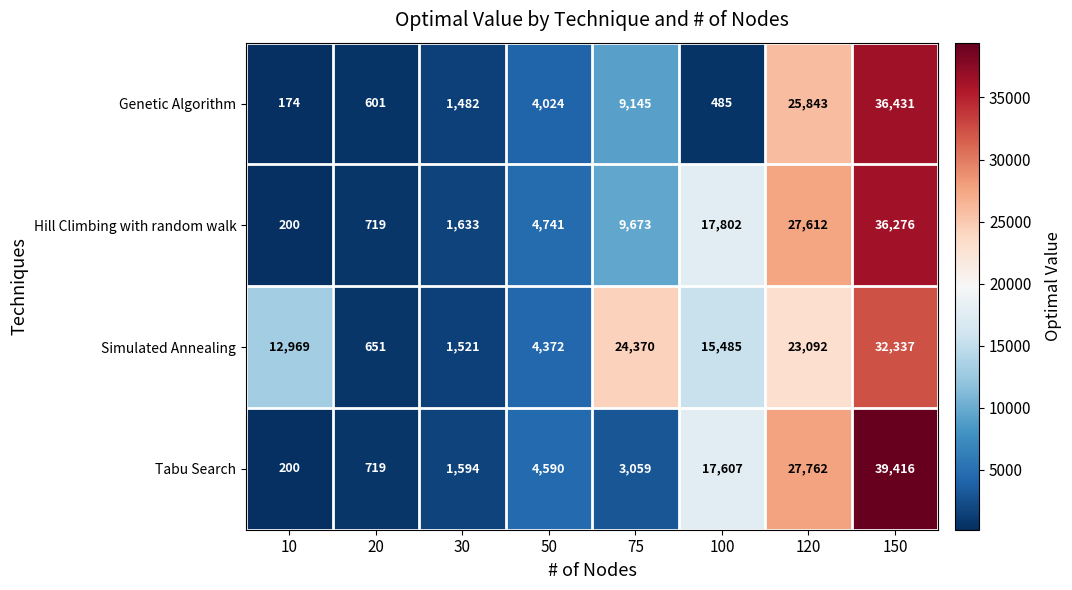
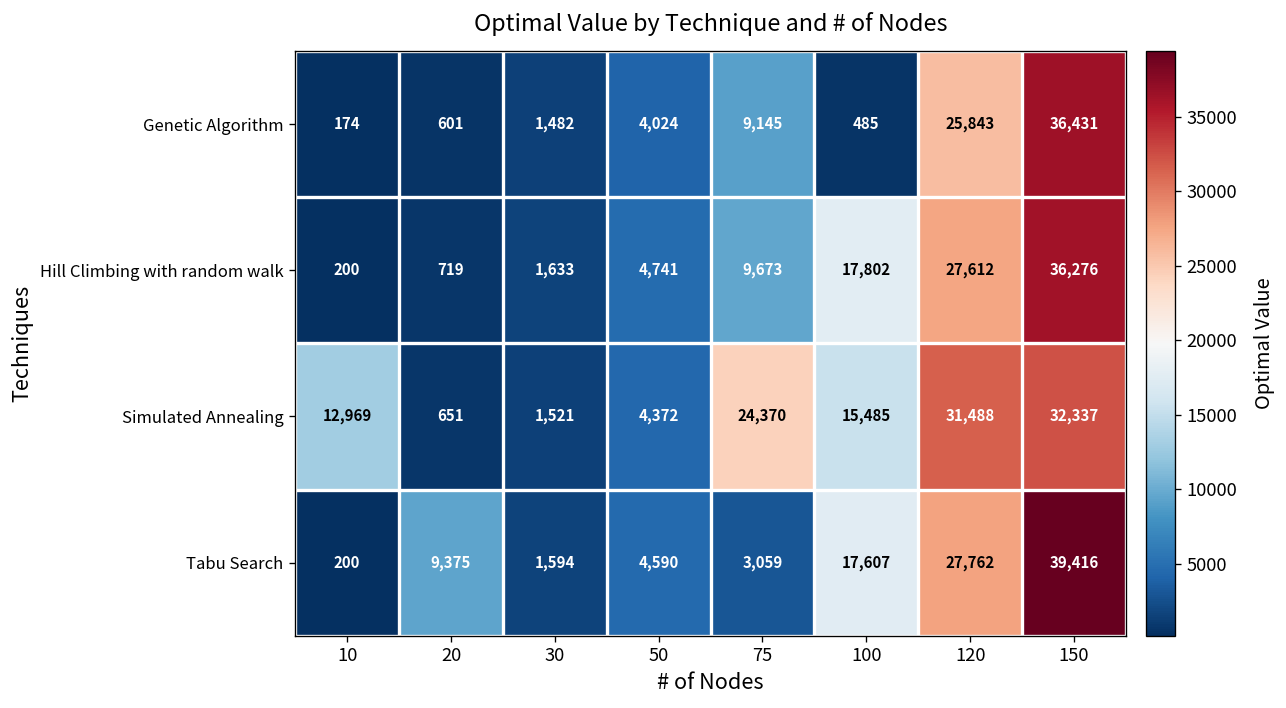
Simulated Annealing, 120: 23,092 -> 31,488
Tabu Search, 20: 719 -> 9,375
